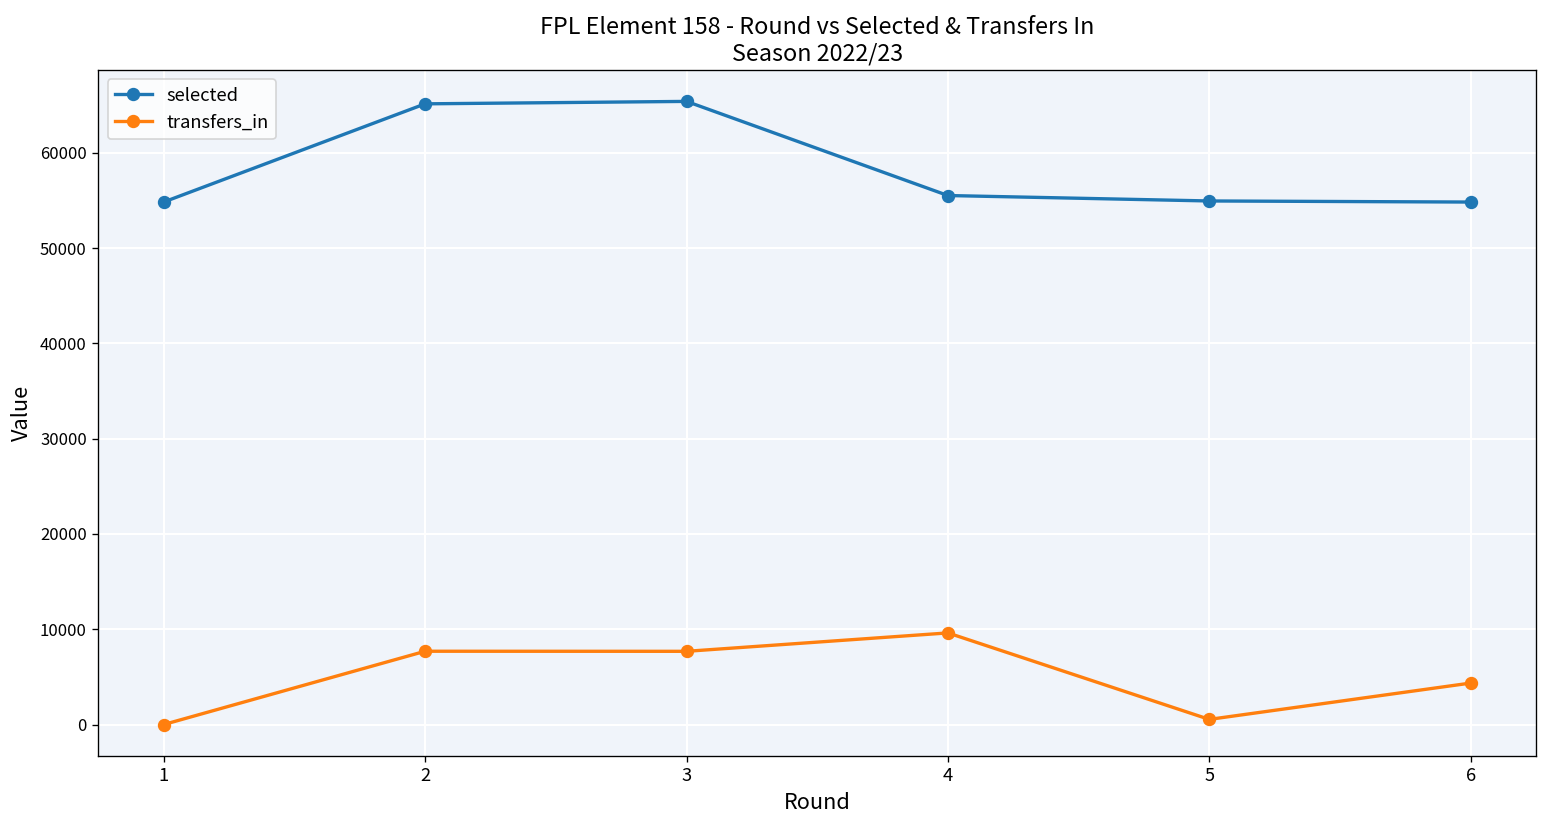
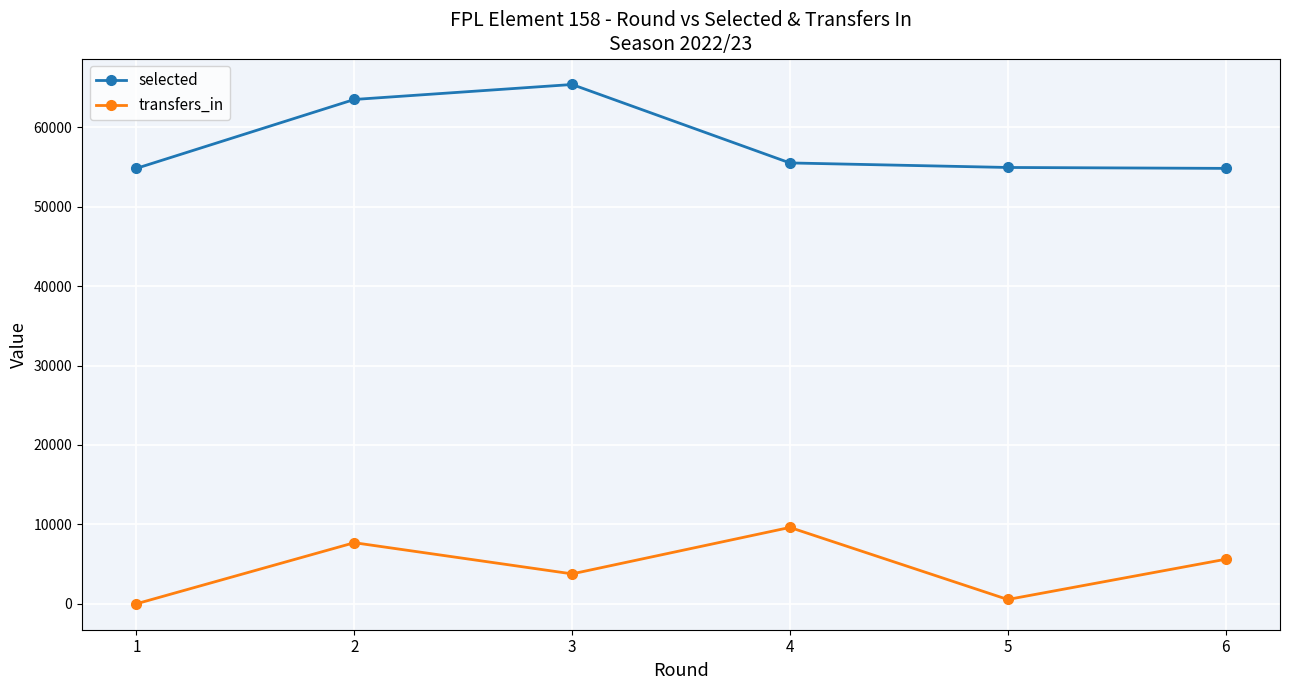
selected, 2: 65000 -> 64000
transfers_in, 3: 8000 -> 4000
transfers_in, 6: 4000 -> 6000
